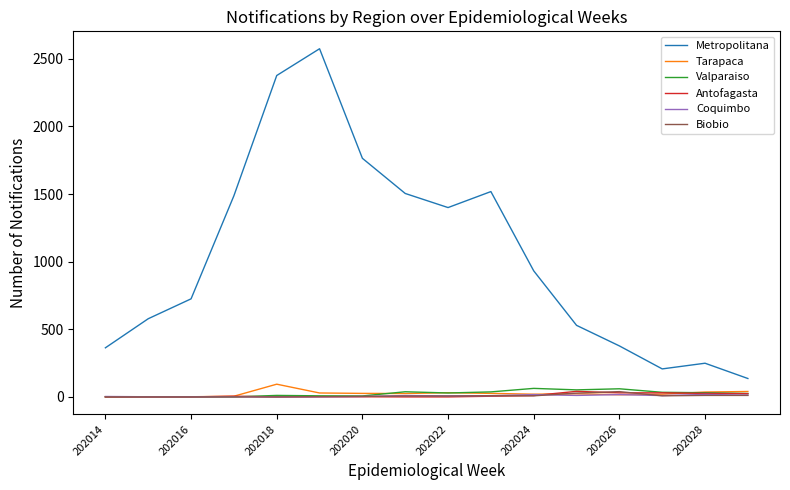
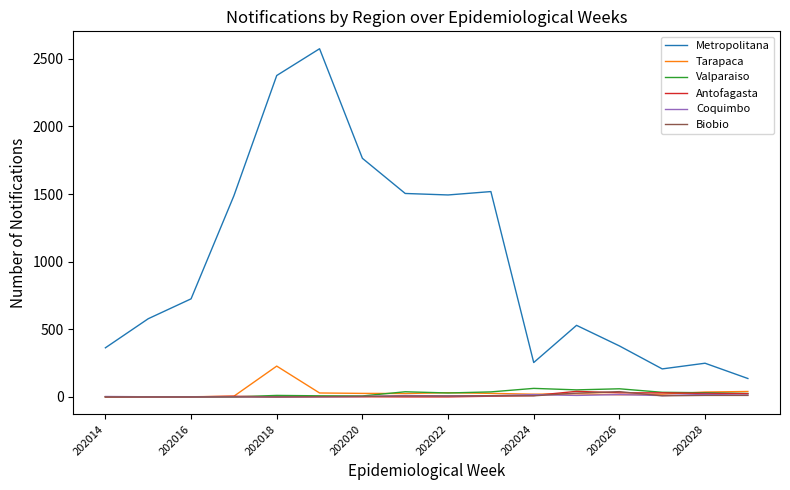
Tarapaca, 202018: 90 -> 230
Metropolitana, 202022: 1400 -> 1490
Metropolitana, 202024: 930 -> 250
